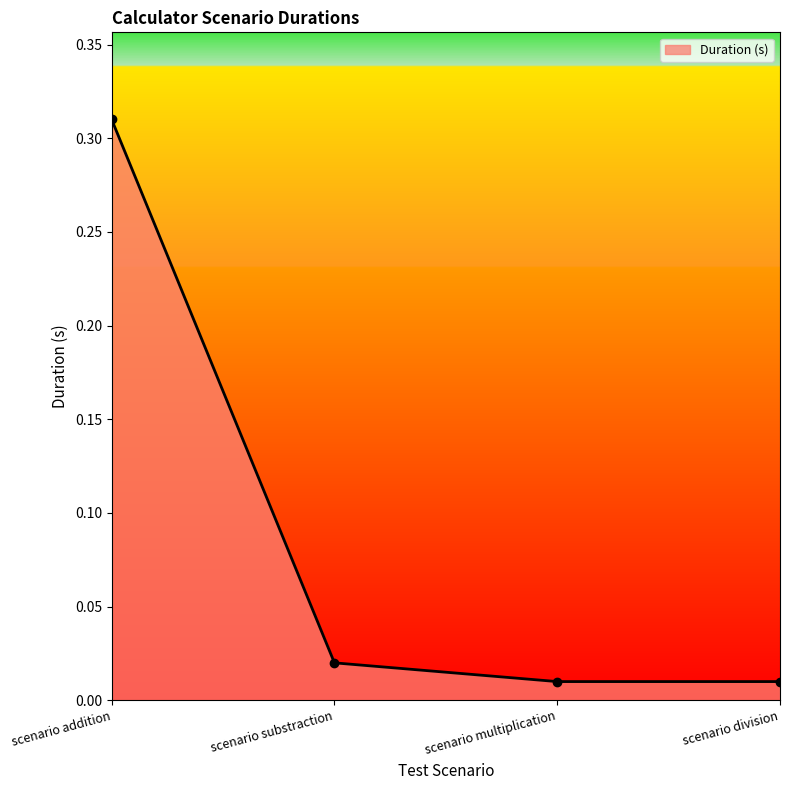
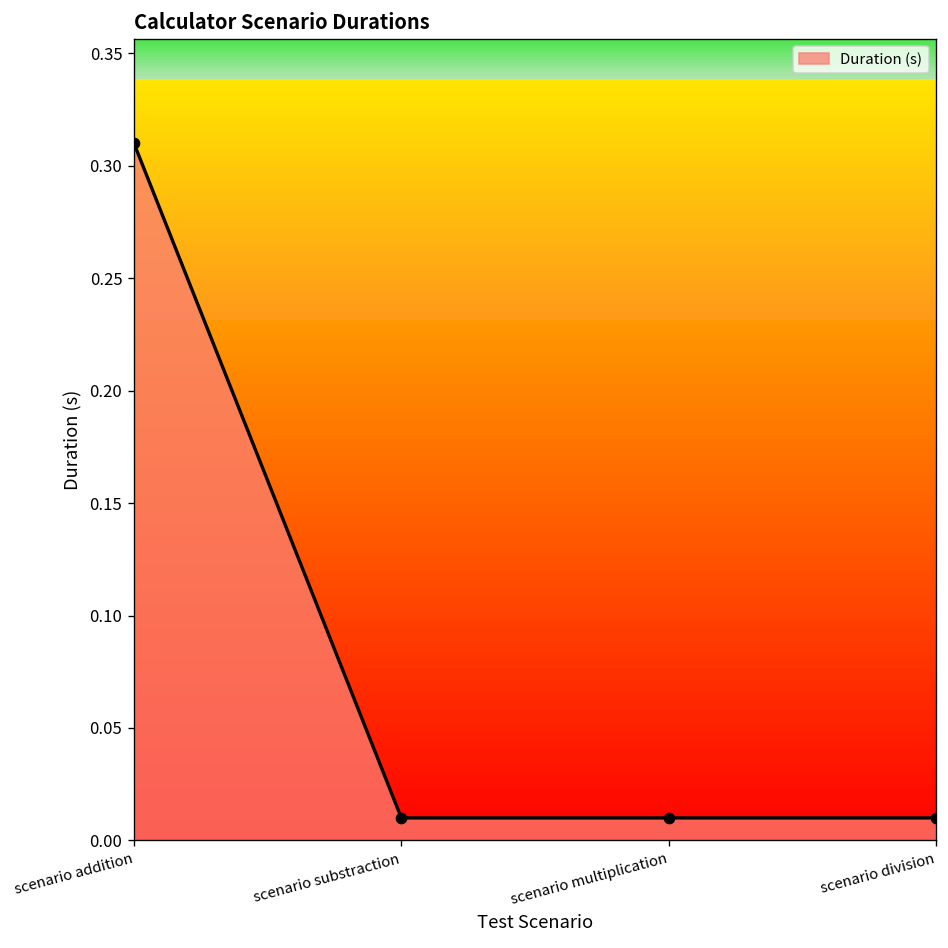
scenario substraction: 0.02 -> 0.01
